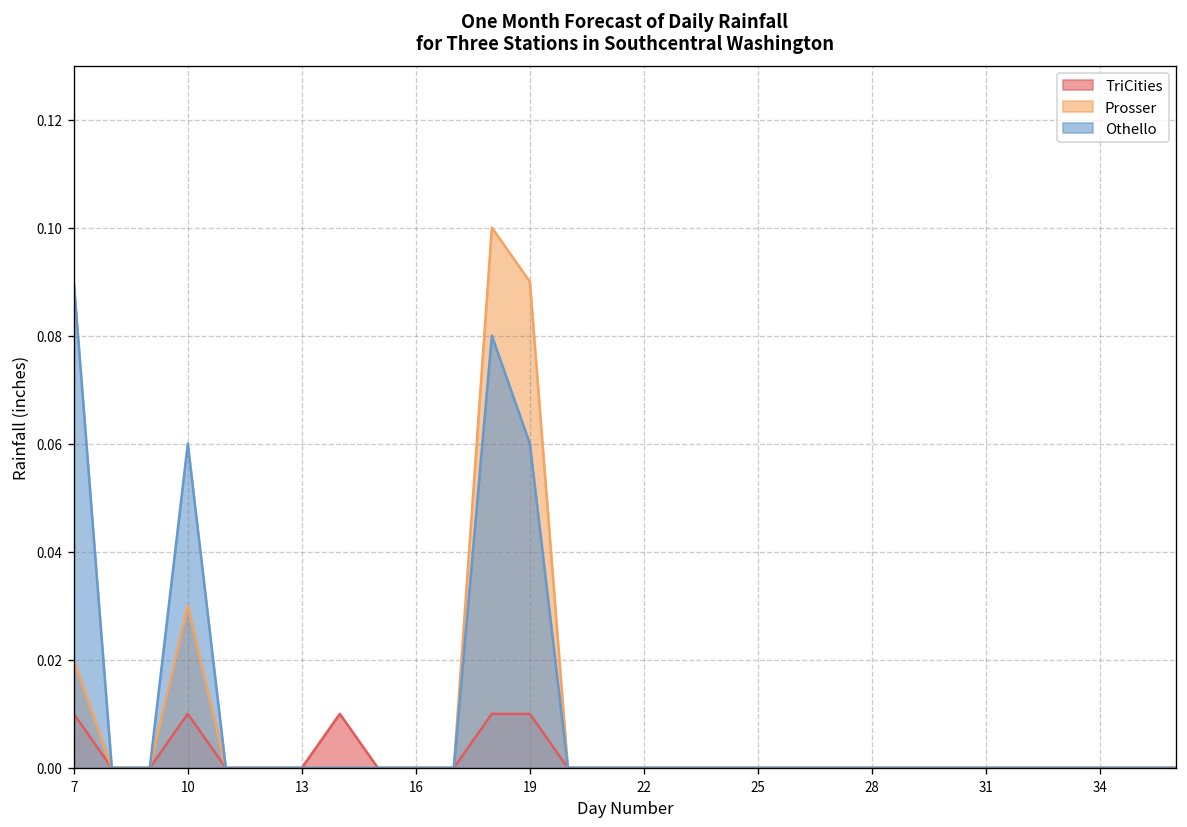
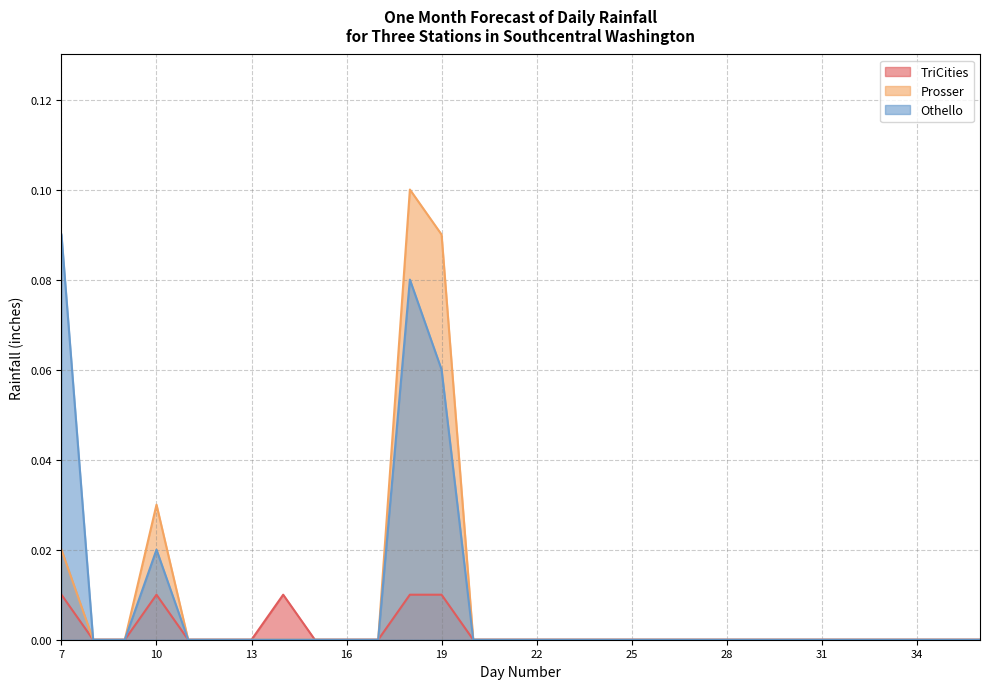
Othello, 10: 0.06 -> 0.02
